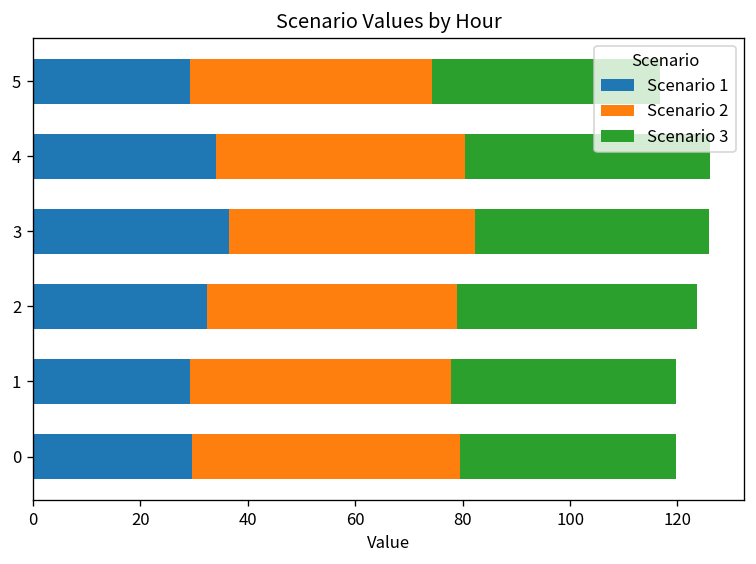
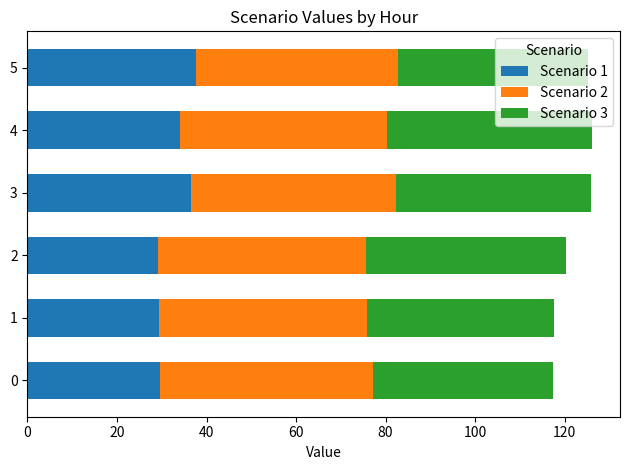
Scenario 1, 5: 29 -> 38
Scenario 1, 2: 32 -> 29
Scenario 2, 1: 49 -> 47
Scenario 2, 0: 50 -> 47
